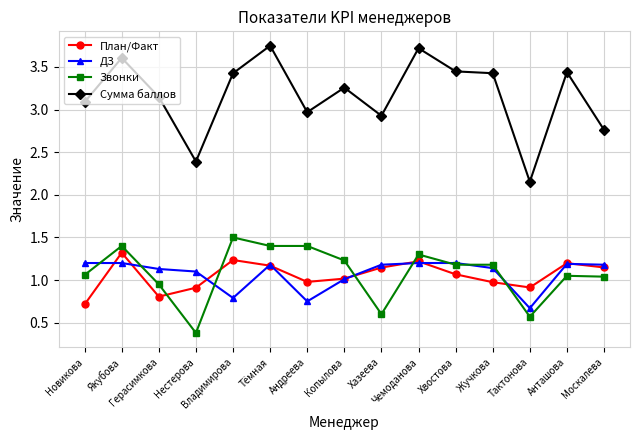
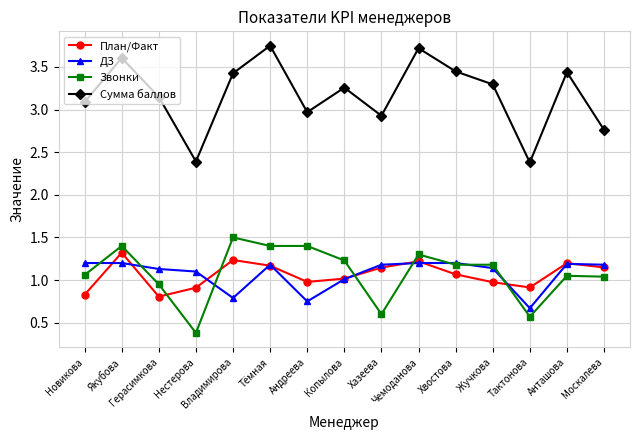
План/Факт, Новикова: 0.7 -> 0.8
Сумма баллов, Жучкова: 3.4 -> 3.3
Сумма баллов, Тактонова: 2.2 -> 2.4
